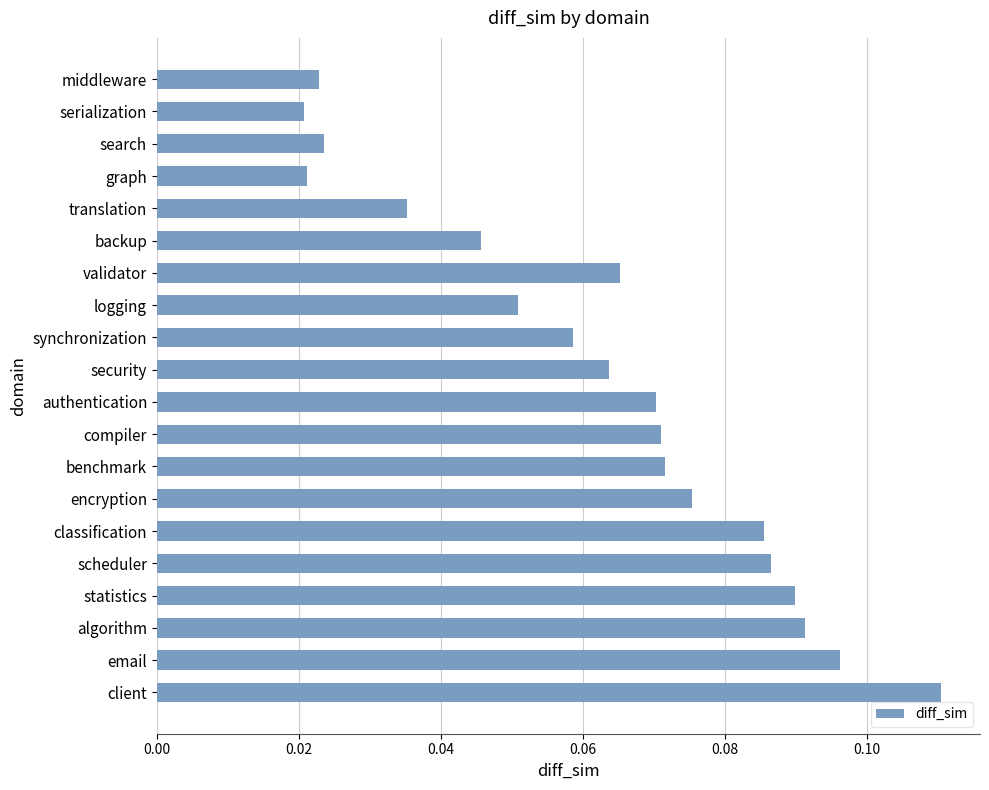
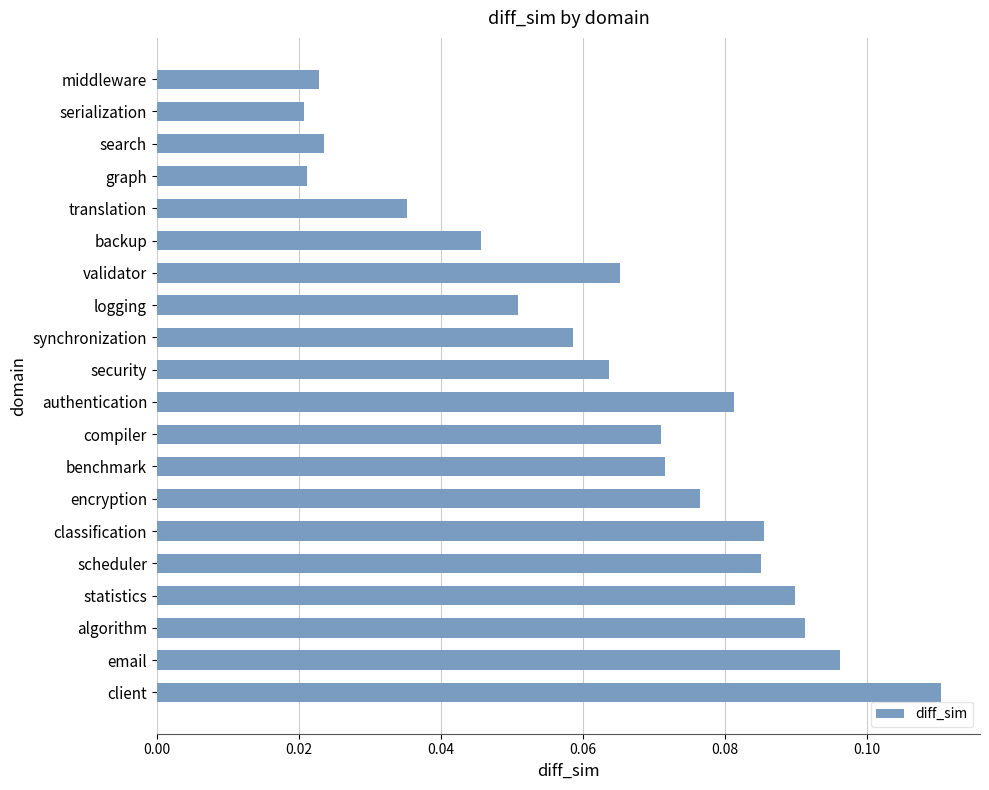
authentication: 0.070 -> 0.081
encryption: 0.075 -> 0.076
scheduler: 0.086 -> 0.085
